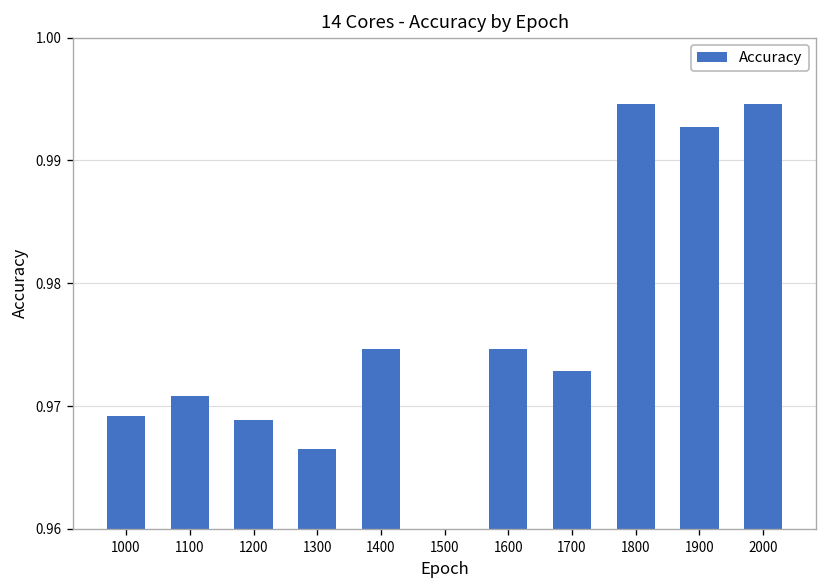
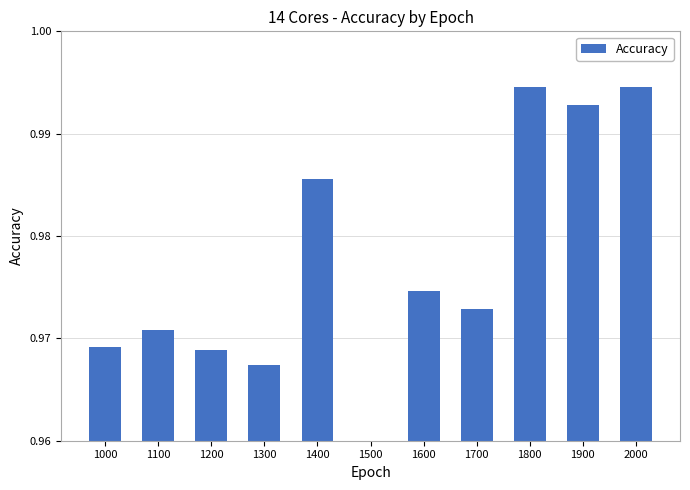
1300: 0.9665 -> 0.9674
1400: 0.9746 -> 0.9856
